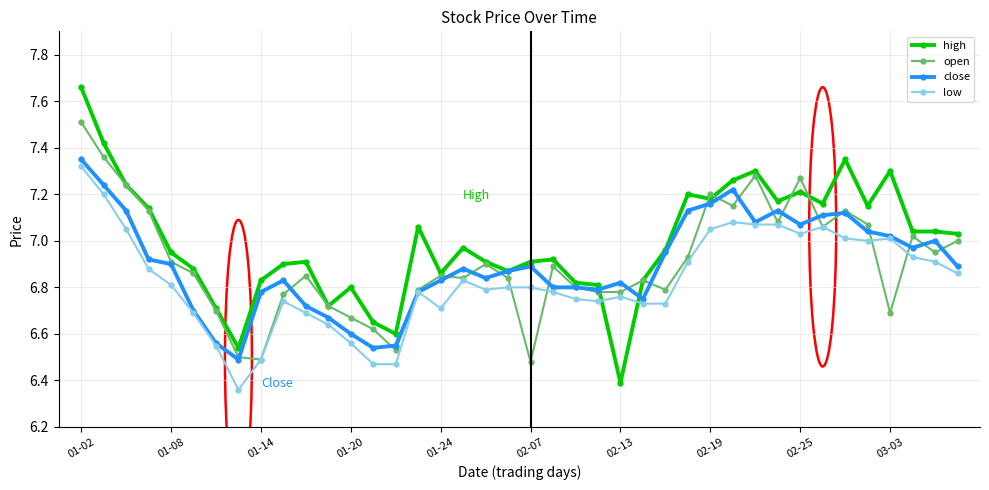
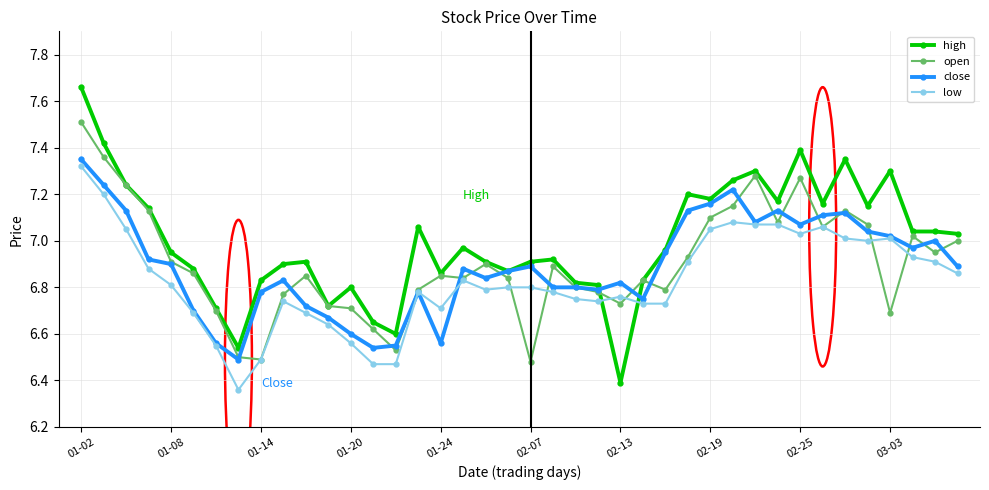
open, 01-20: 6.67 -> 6.71
close, 01-24: 6.83 -> 6.56
open, 02-13: 6.78 -> 6.73
open, 02-19: 7.2 -> 7.1
high, 02-25: 7.21 -> 7.39
